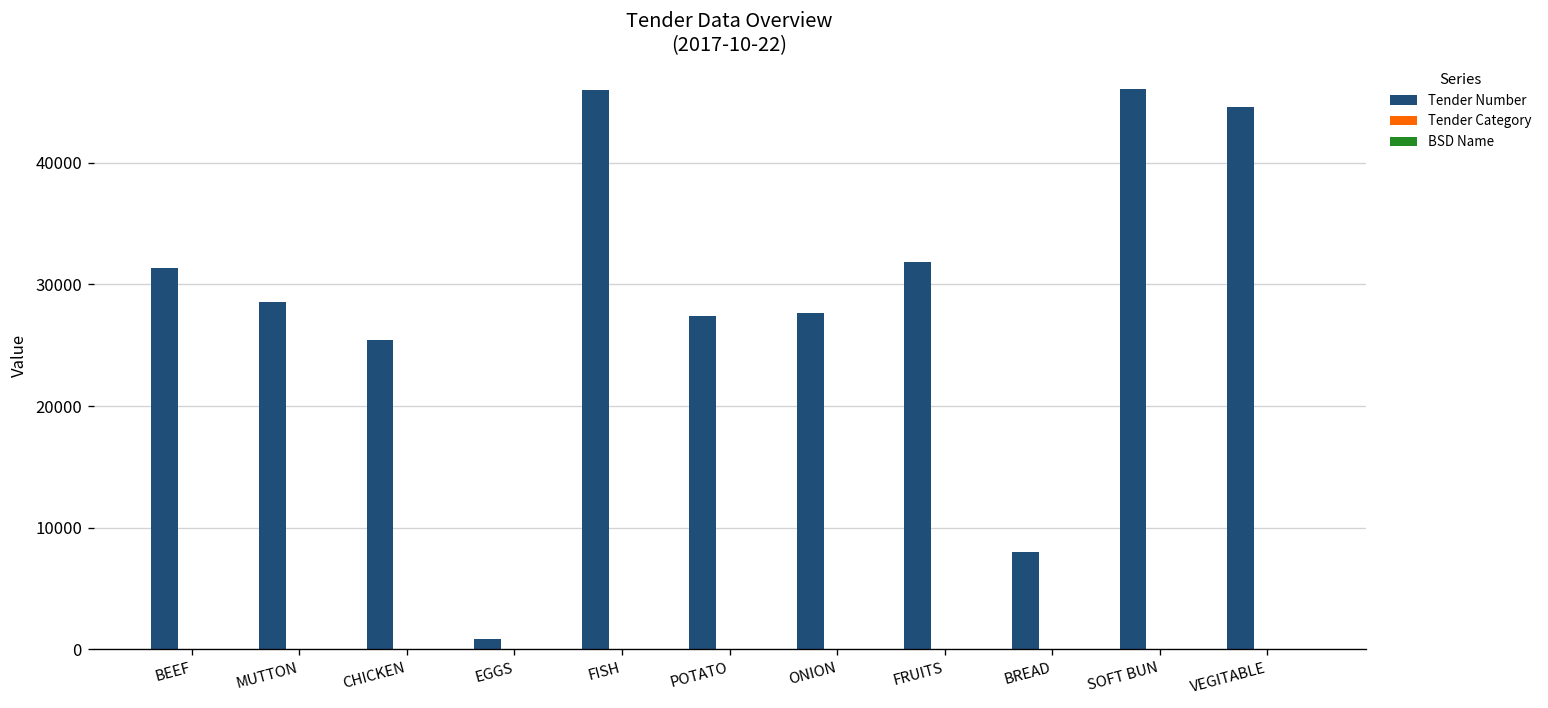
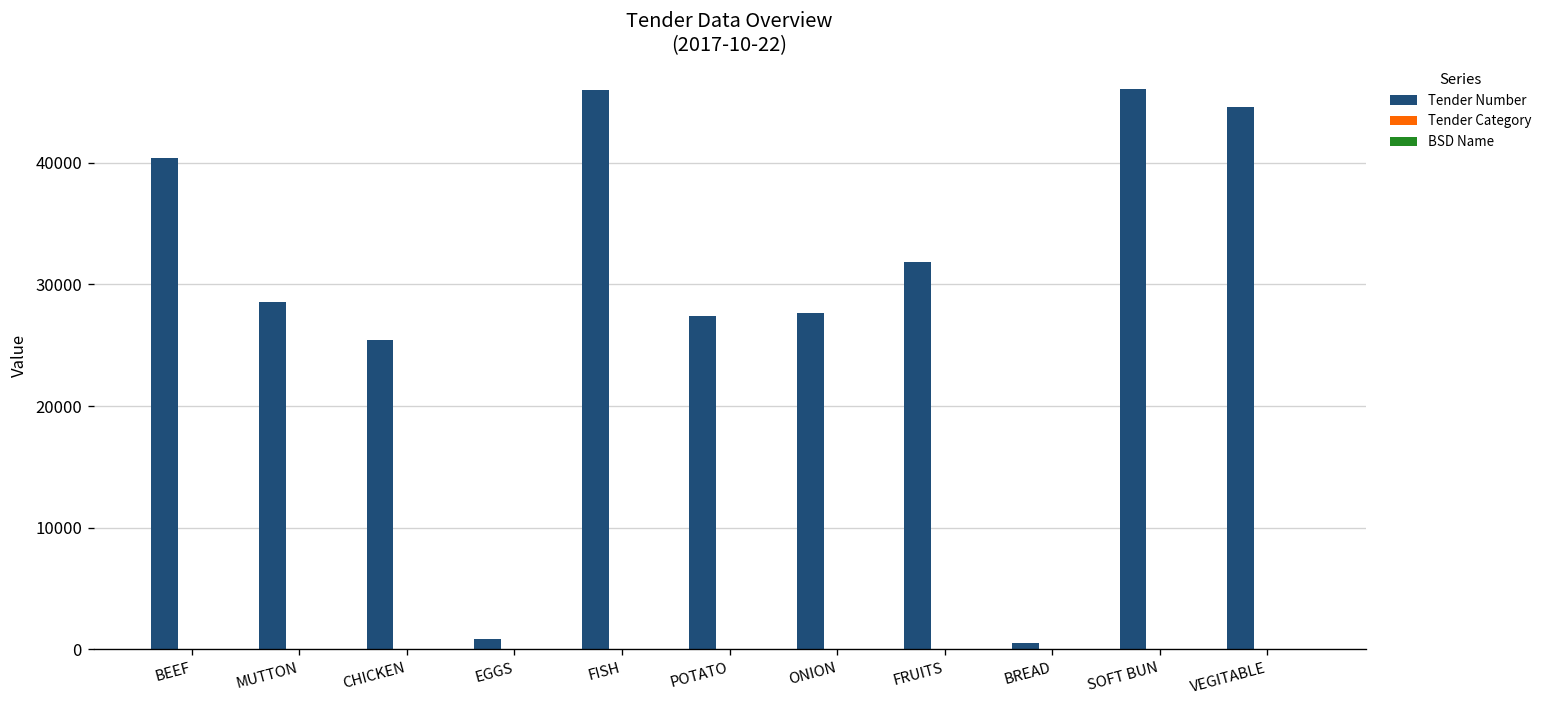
Tender Number, BEEF: 31400 -> 40400
Tender Number, BREAD: 8000 -> 500
